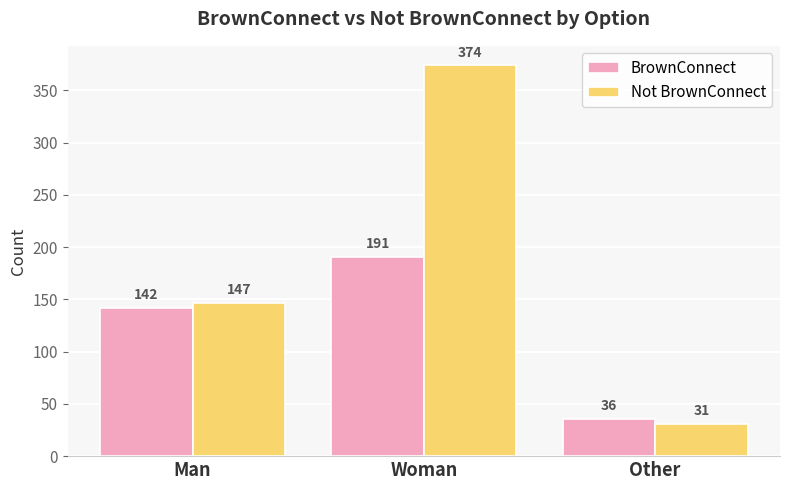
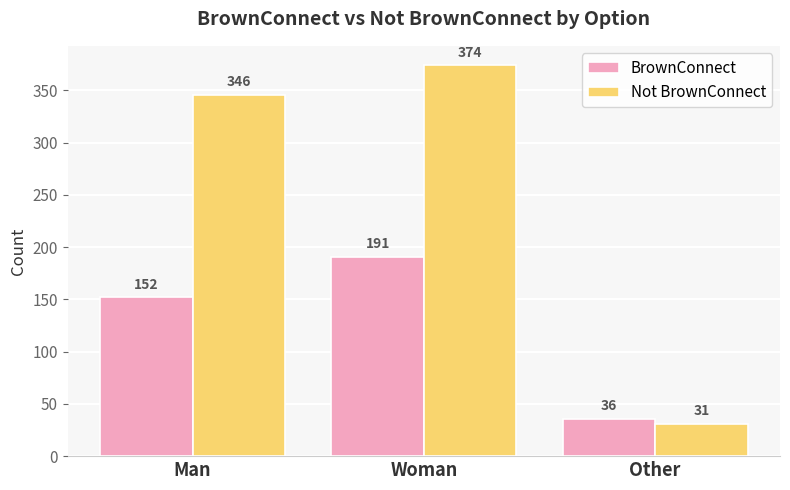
BrownConnect, Man: 142 -> 152
Not BrownConnect, Man: 147 -> 346
